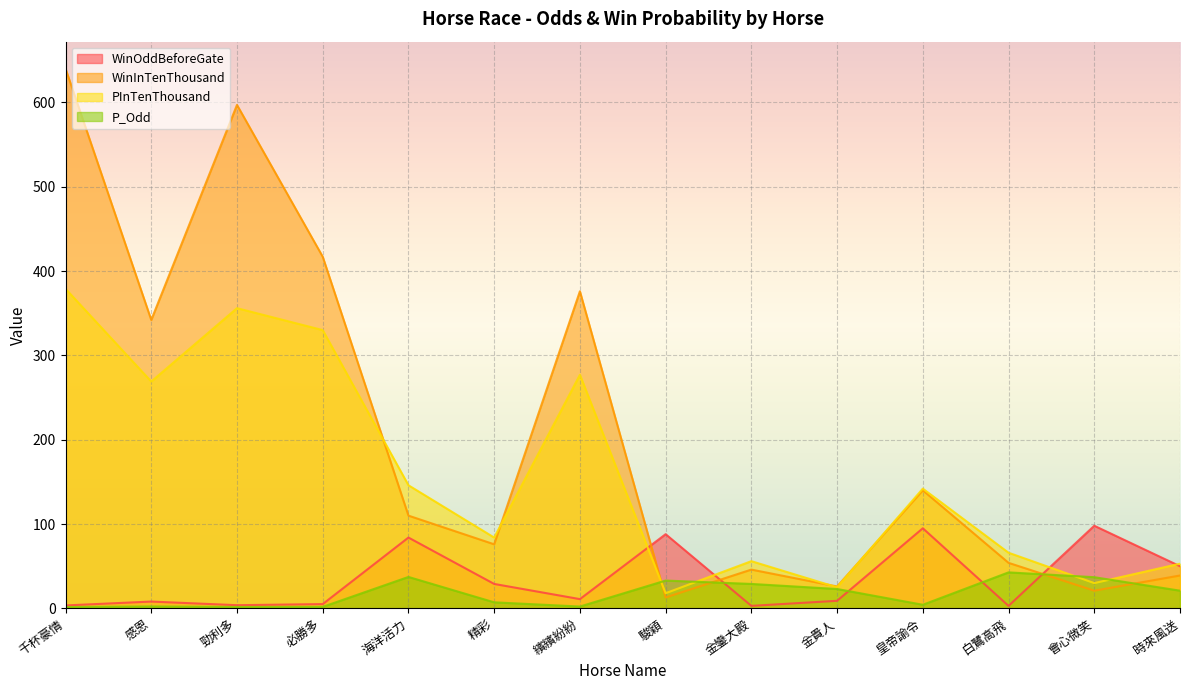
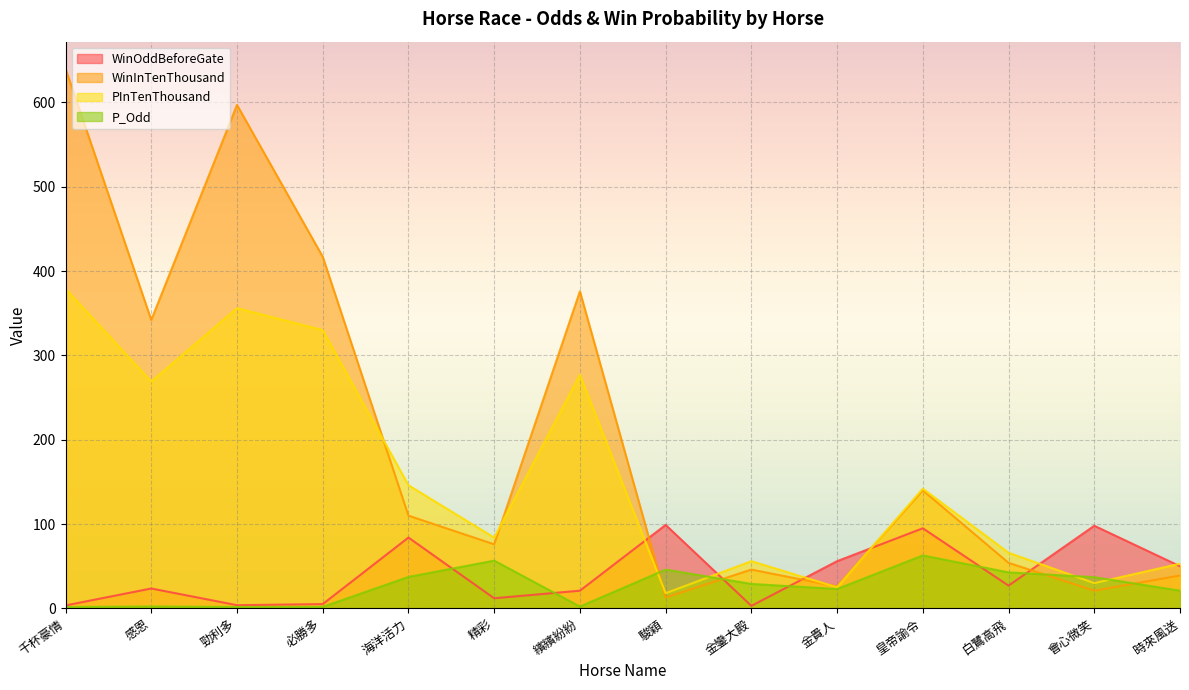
WinOddBeforeGate, 感恩: 10 -> 20
WinOddBeforeGate, 精彩: 30 -> 10
P_Odd, 精彩: 10 -> 60
WinOddBeforeGate, 繽繽紛紛: 10 -> 20
WinOddBeforeGate, 駿穎: 90 -> 100
P_Odd, 駿穎: 30 -> 50
WinOddBeforeGate, 金貴人: 10 -> 60
P_Odd, 皇帝諭令: 0 -> 60
WinOddBeforeGate, 白鷺高飛: 0 -> 30
